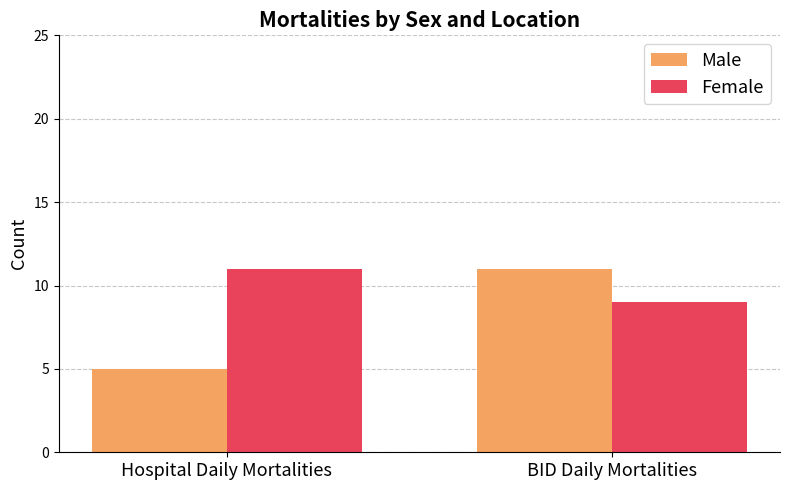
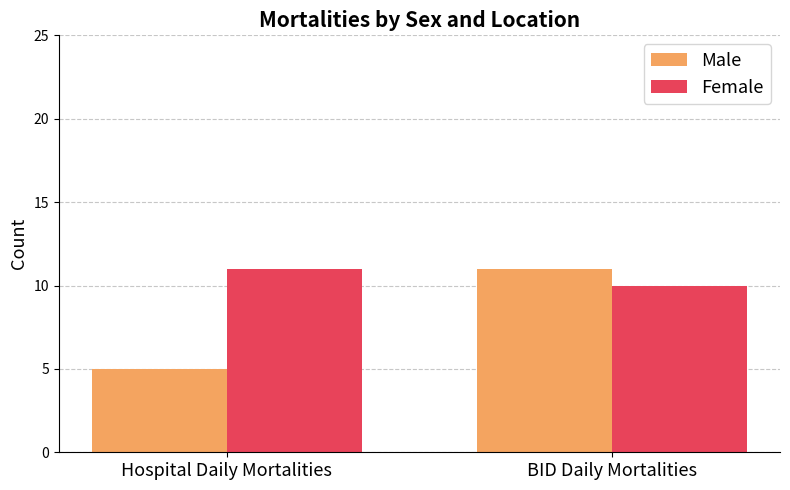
Female, BID Daily Mortalities: 9 -> 10
